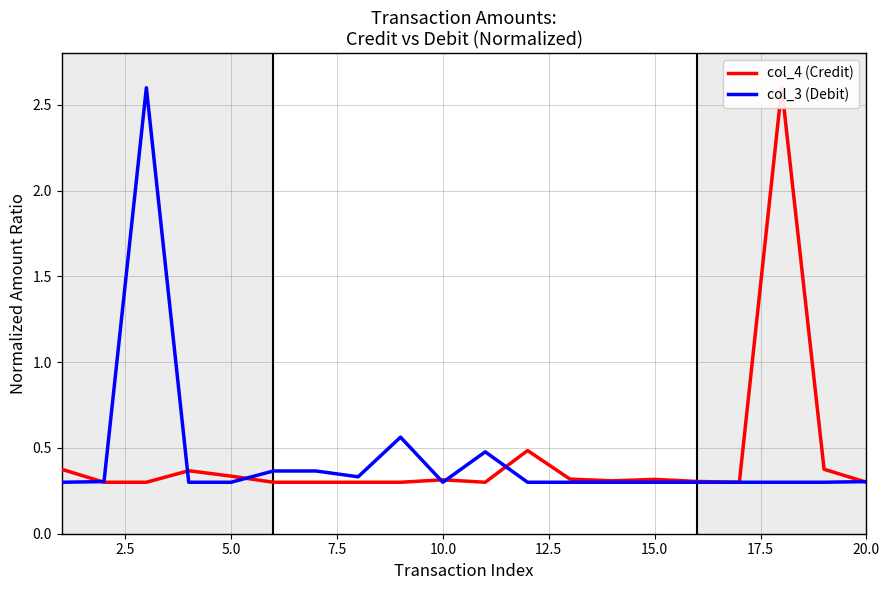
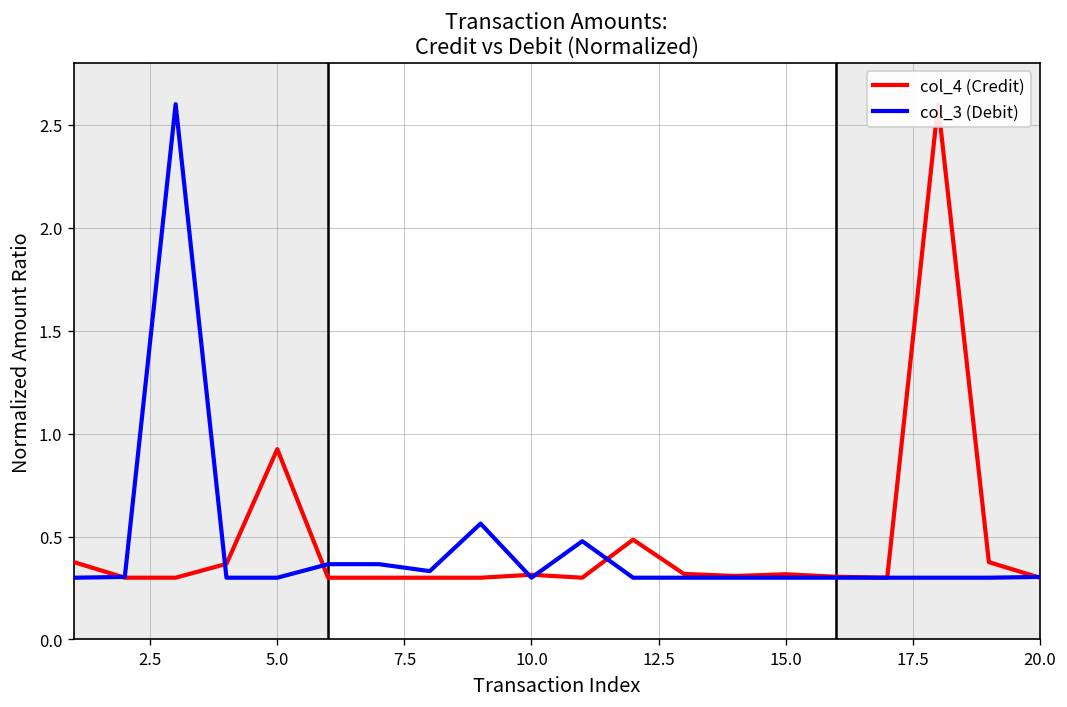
col_4 (Credit), 5.0: 0.34 -> 0.92
